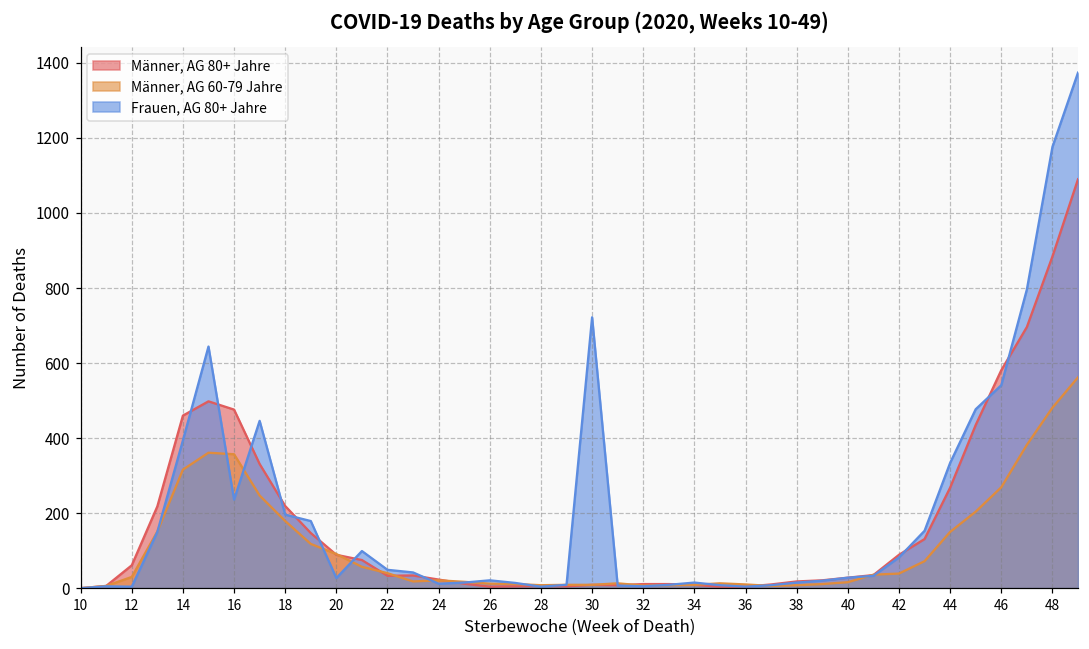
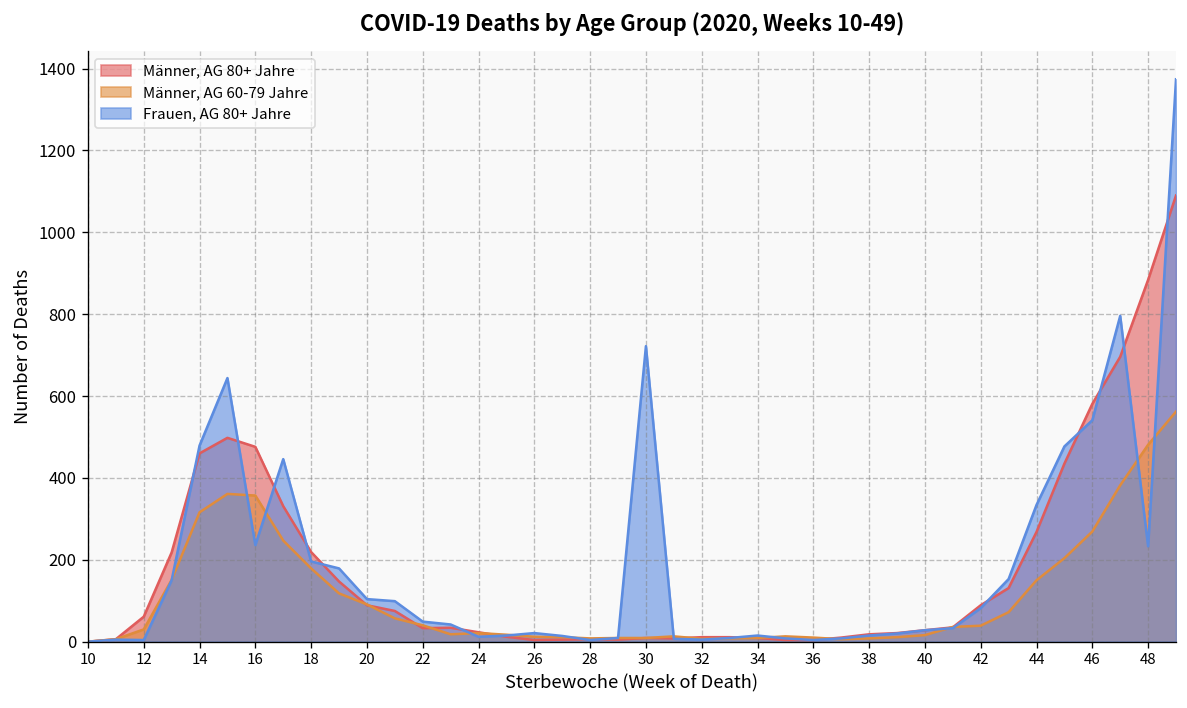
Frauen, AG 80+ Jahre, 14: 390 -> 480
Frauen, AG 80+ Jahre, 20: 30 -> 100
Frauen, AG 80+ Jahre, 48: 1180 -> 230
